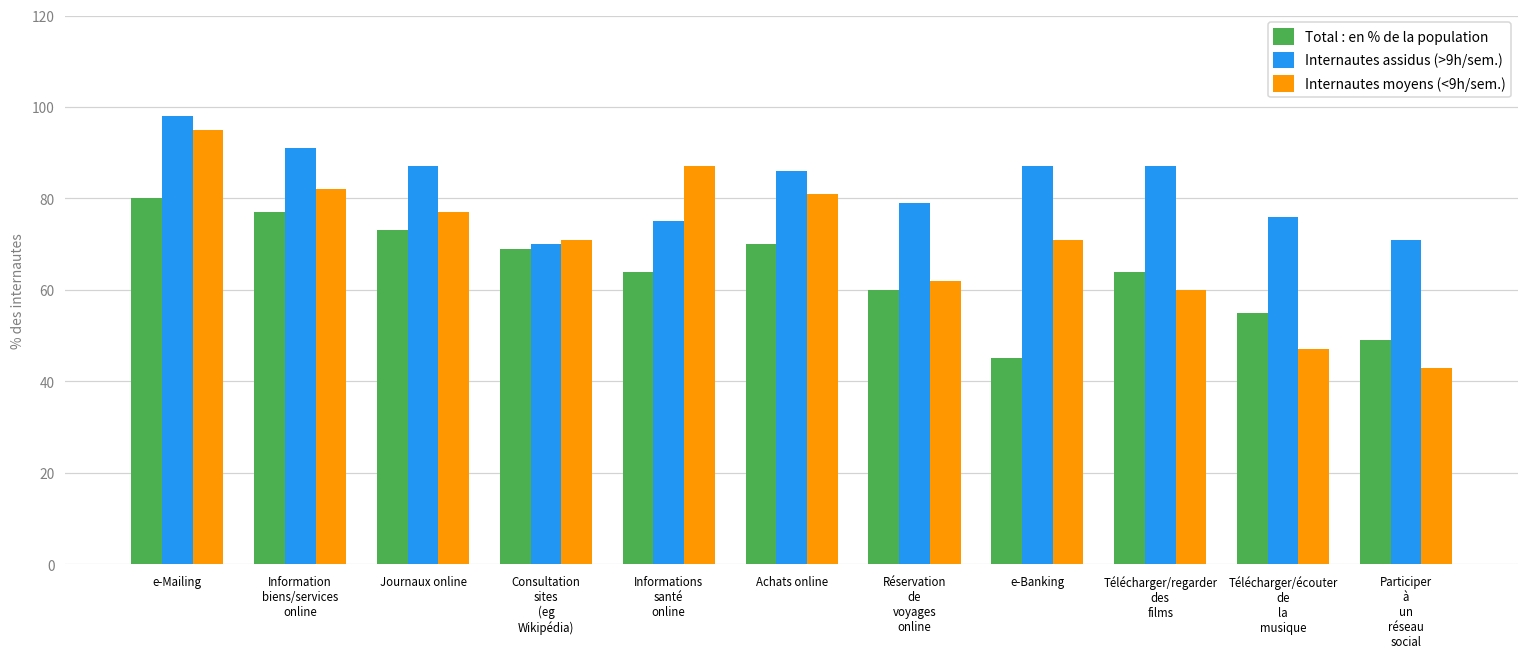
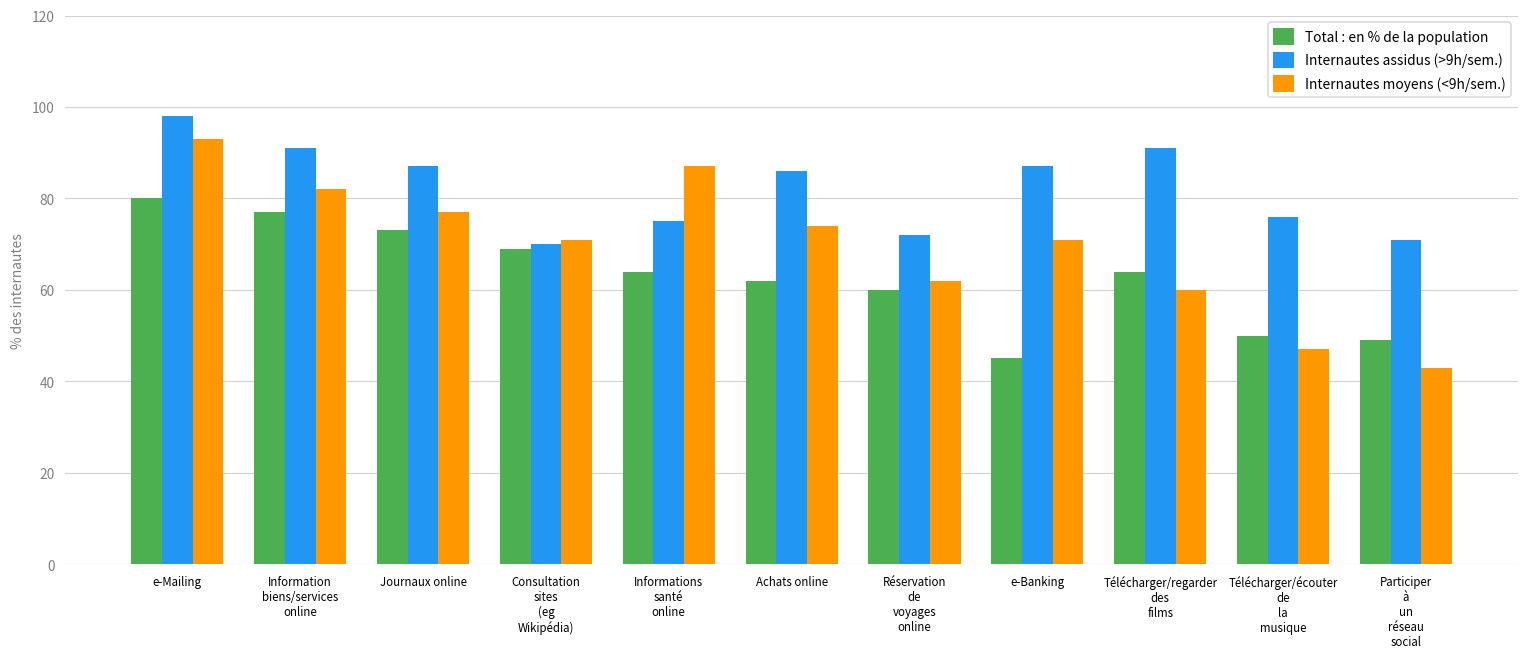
Internautes moyens (<9h/sem.), e-Mailing: 95 -> 93
Total : en % de la population, Achats online: 70 -> 62
Internautes moyens (<9h/sem.), Achats online: 81 -> 74
Internautes assidus (>9h/sem.), Réservation de voyages online: 79 -> 72
Internautes assidus (>9h/sem.), Télécharger/regarder des films: 87 -> 91
Total : en % de la population, Télécharger/écouter de la musique: 55 -> 50
